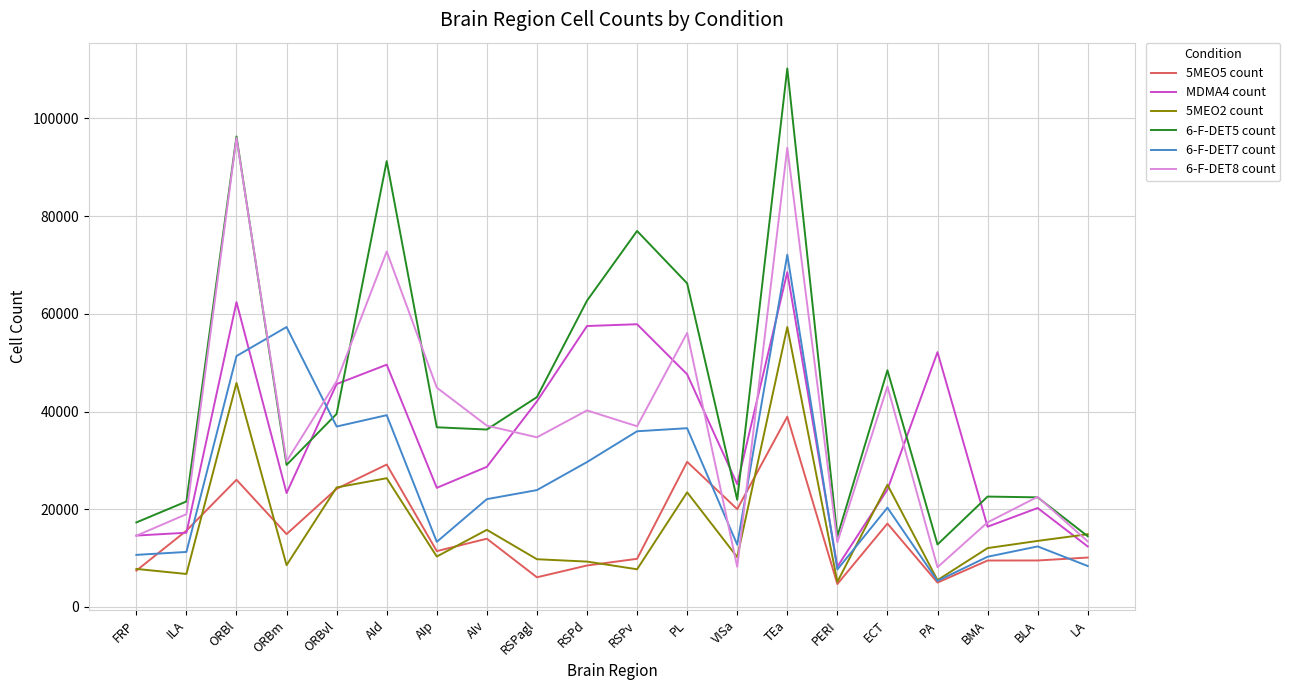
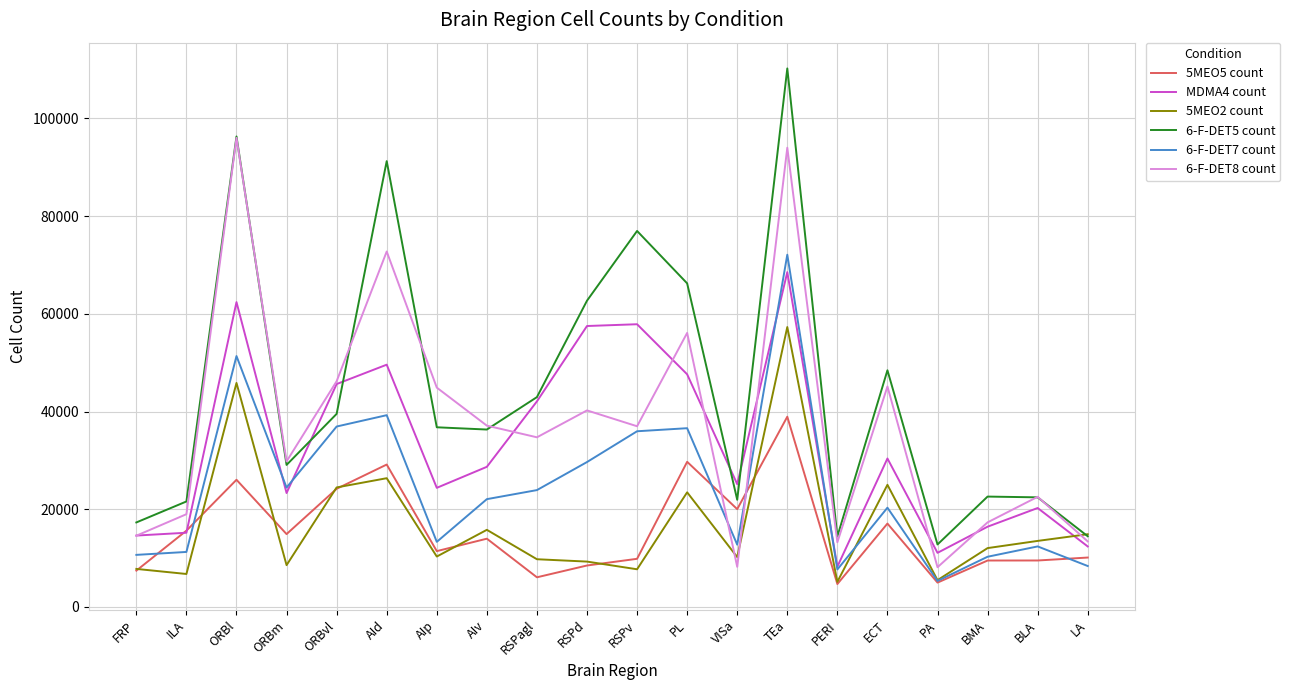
6-F-DET7 count, ORBm: 57000 -> 24000
MDMA4 count, ECT: 24000 -> 30000
MDMA4 count, PA: 52000 -> 11000
